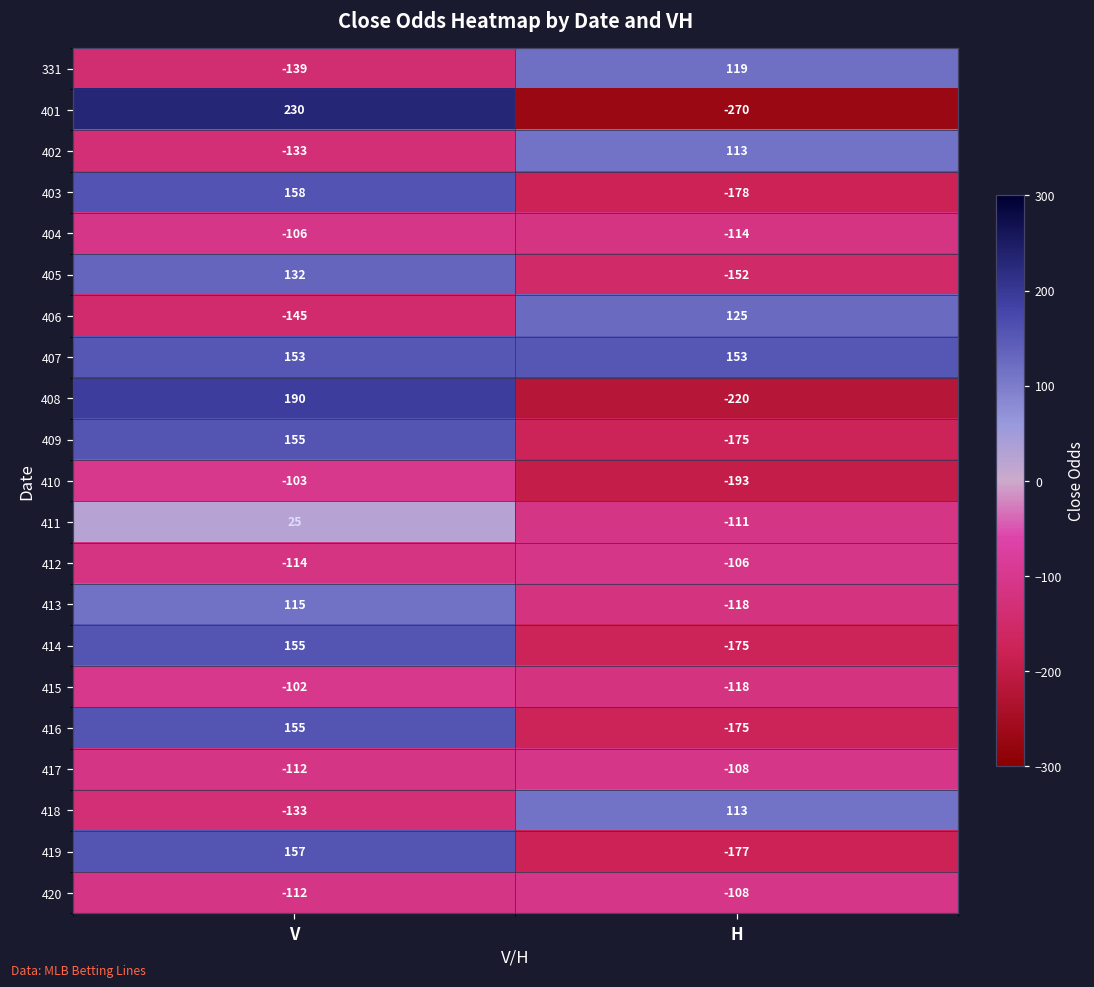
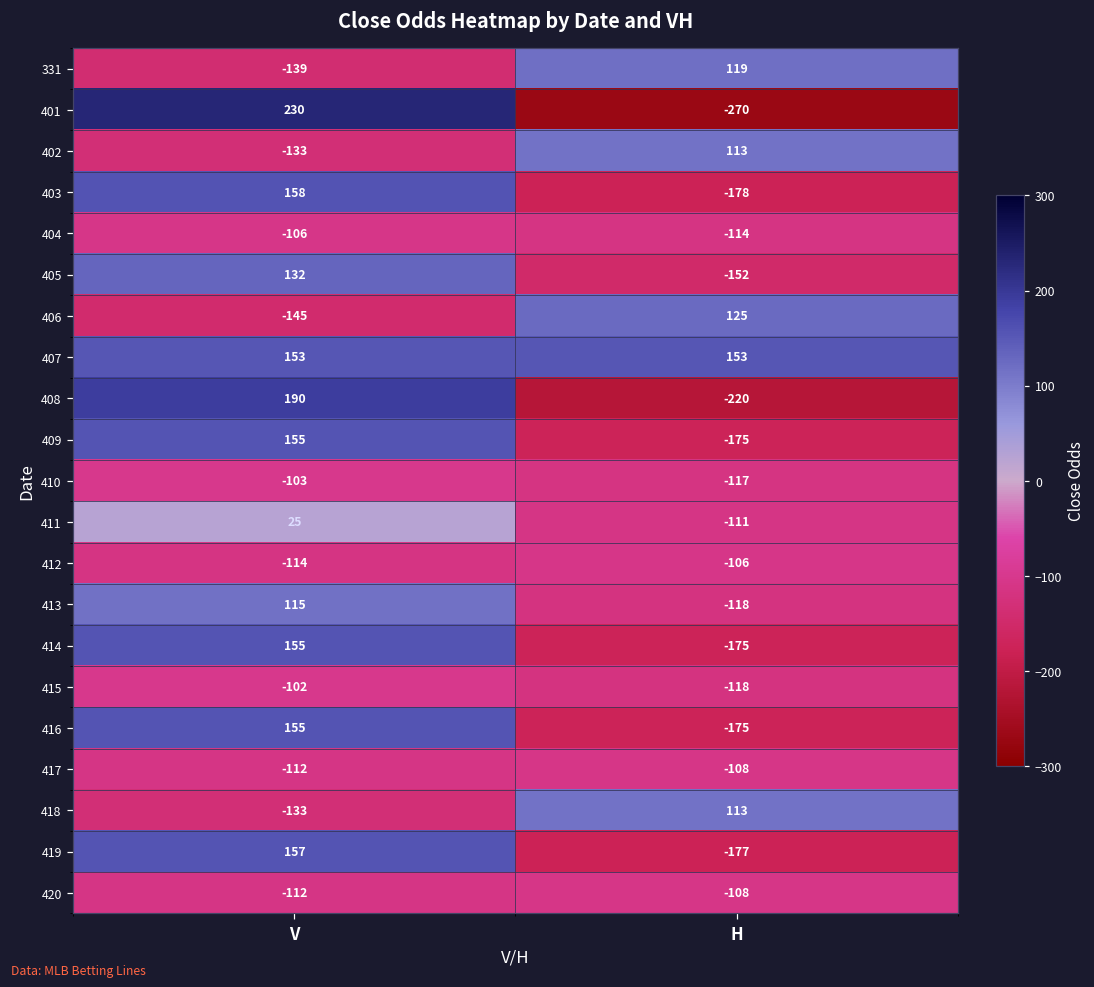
410, H: -193 -> -117
